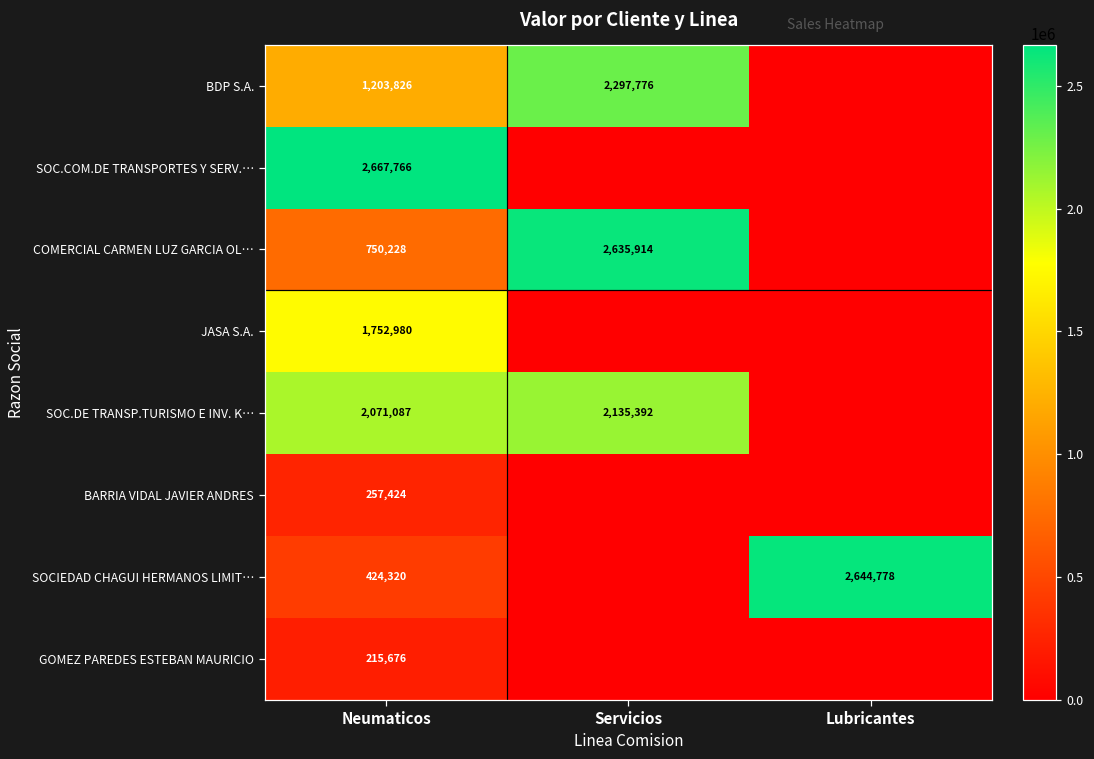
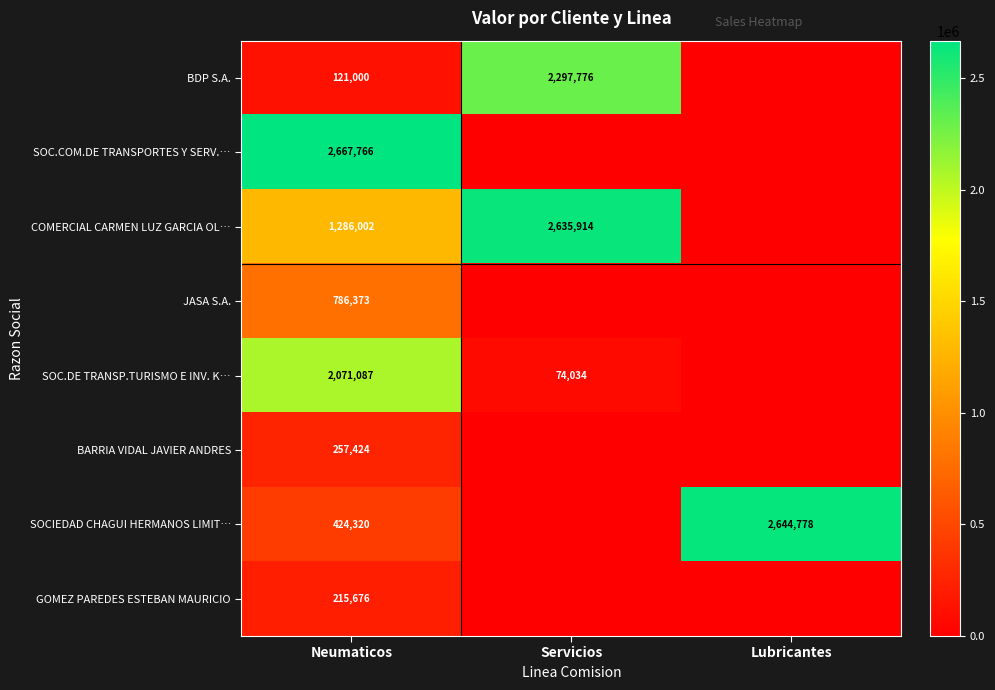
BDP S.A., Neumaticos: 1,203,826 -> 121,000
COMERCIAL CARMEN LUZ GARCIA OL…, Neumaticos: 750,228 -> 1,286,002
JASA S.A., Neumaticos: 1,752,980 -> 786,373
SOC.DE TRANSP.TURISMO E INV. K…, Servicios: 2,135,392 -> 74,034
